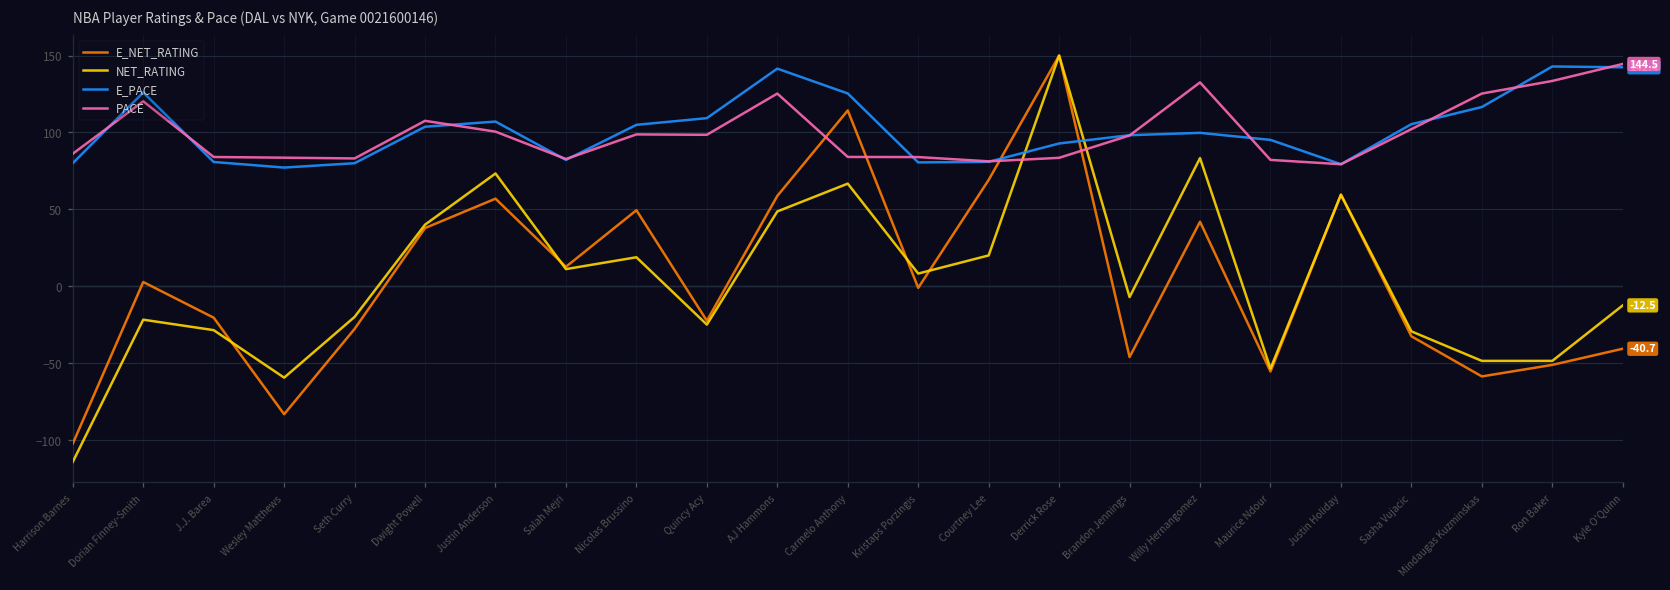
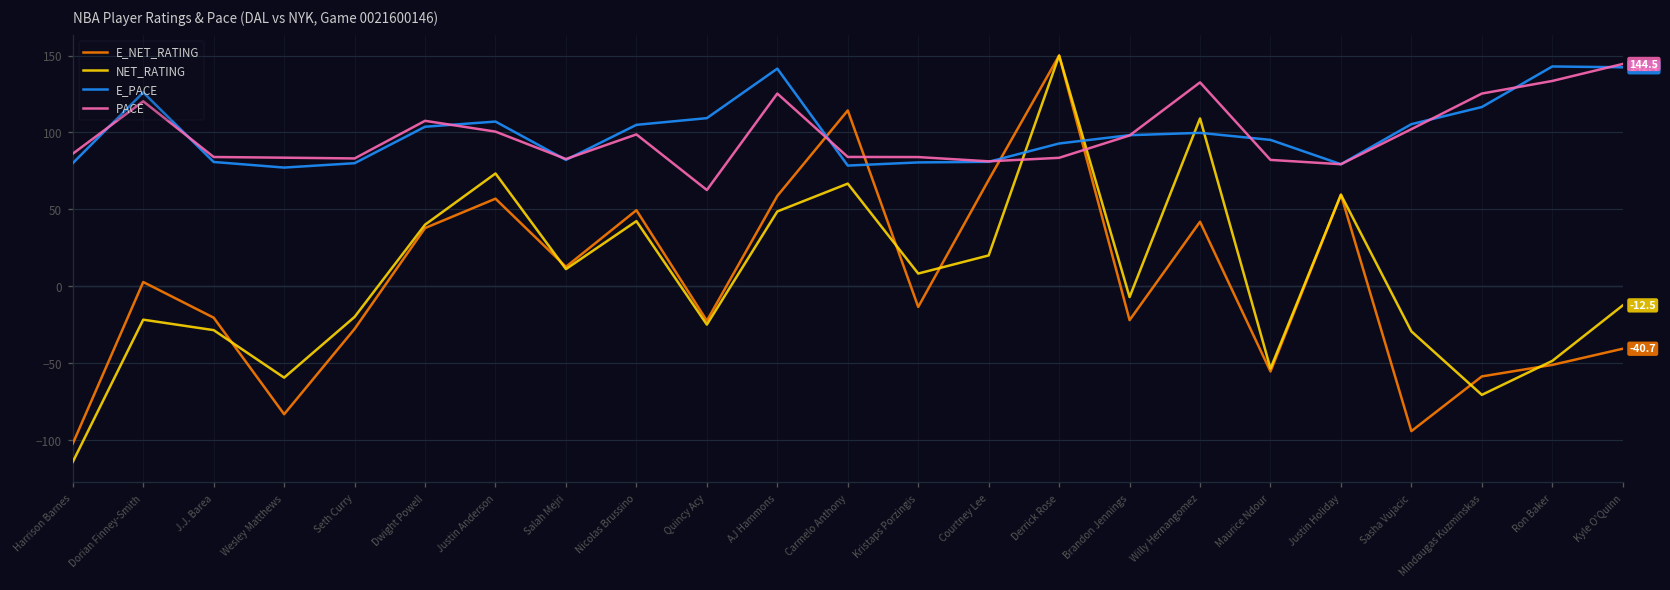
NET_RATING, Nicolas Brussino: 19 -> 42
PACE, Quincy Acy: 98 -> 63
E_PACE, Carmelo Anthony: 125 -> 78
E_NET_RATING, Kristaps Porzingis: -1 -> -14
E_NET_RATING, Brandon Jennings: -46 -> -22
NET_RATING, Willy Hernangomez: 83 -> 109
E_NET_RATING, Sasha Vujacic: -33 -> -94
NET_RATING, Mindaugas Kuzminskas: -49 -> -71
